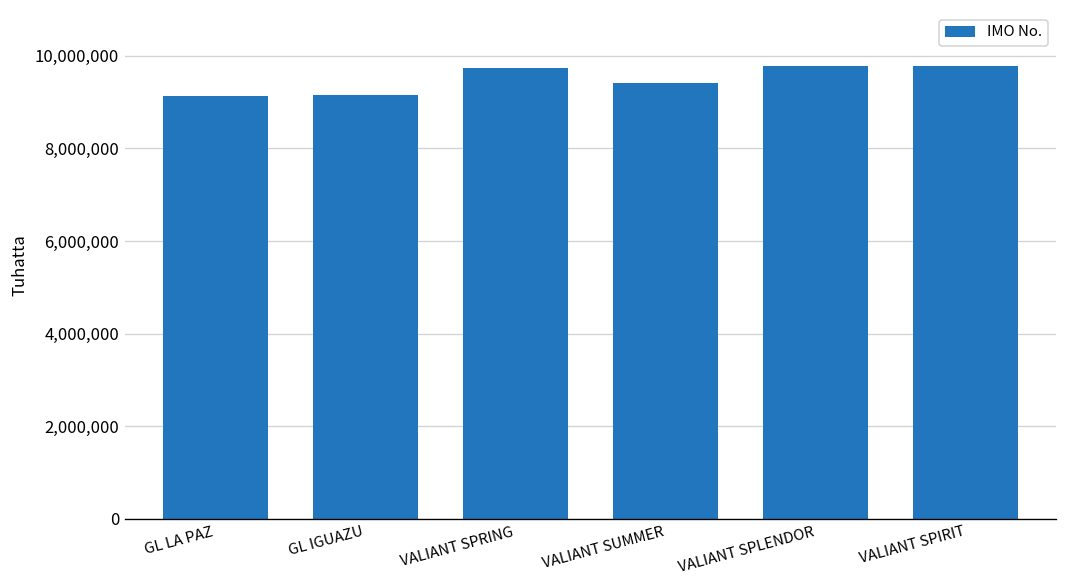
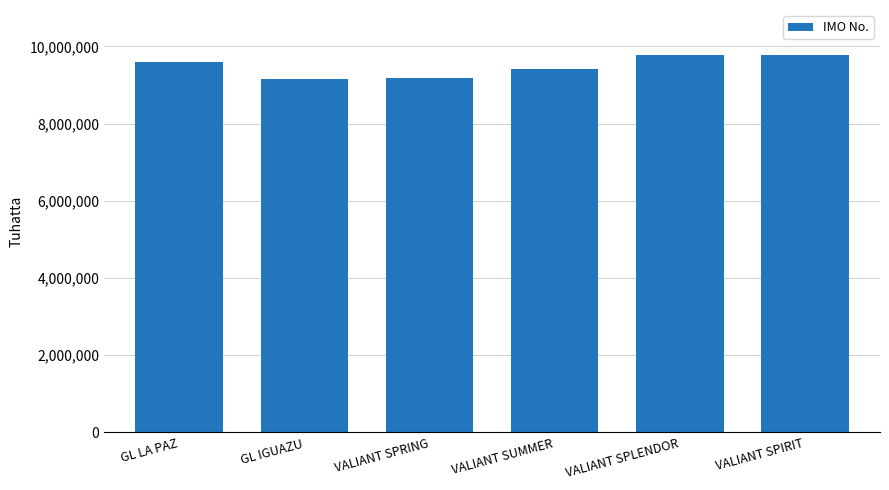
GL LA PAZ: 9,100,000 -> 9,600,000
VALIANT SPRING: 9,700,000 -> 9,200,000
